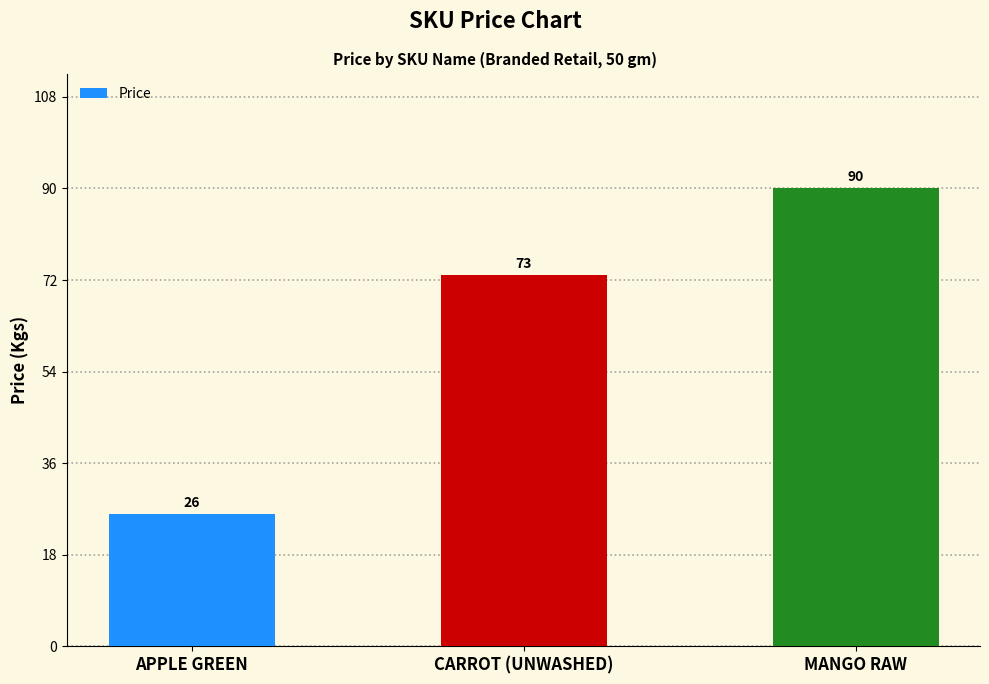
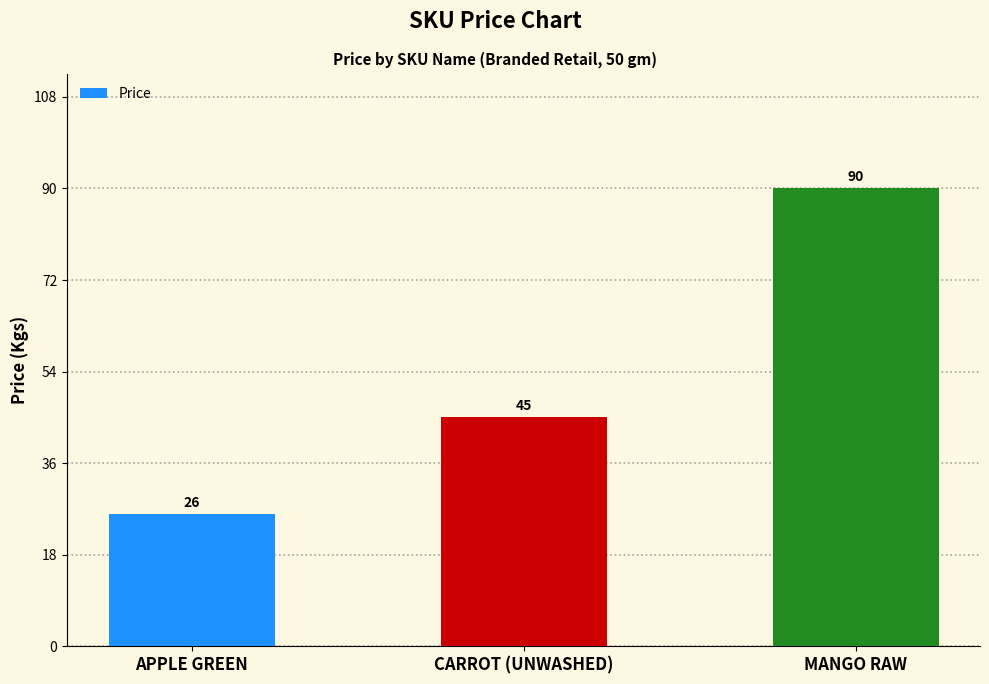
CARROT (UNWASHED): 73 -> 45
